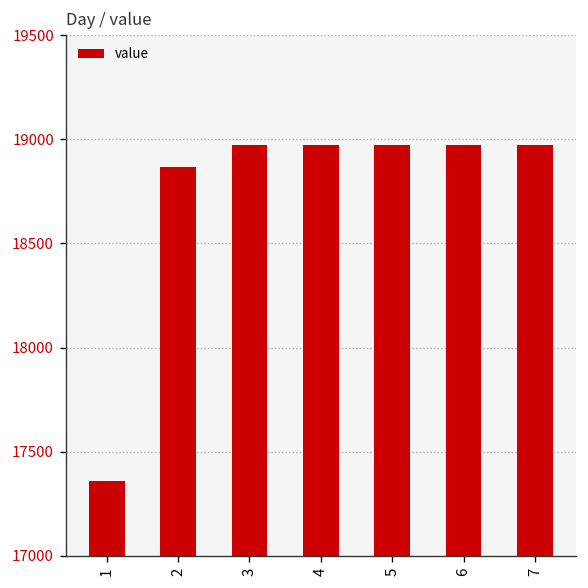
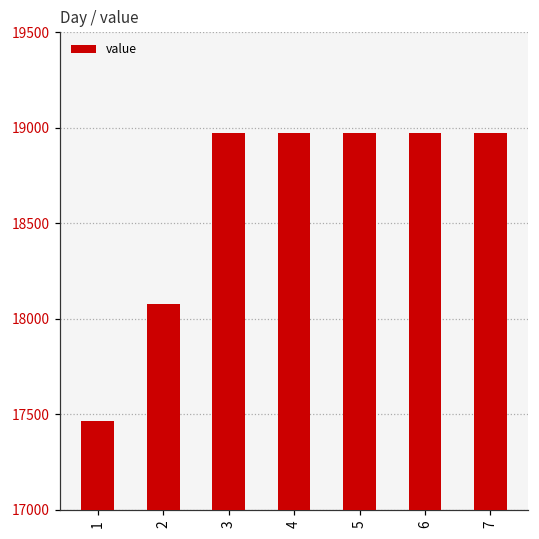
1: 17360 -> 17460
2: 18870 -> 18080
